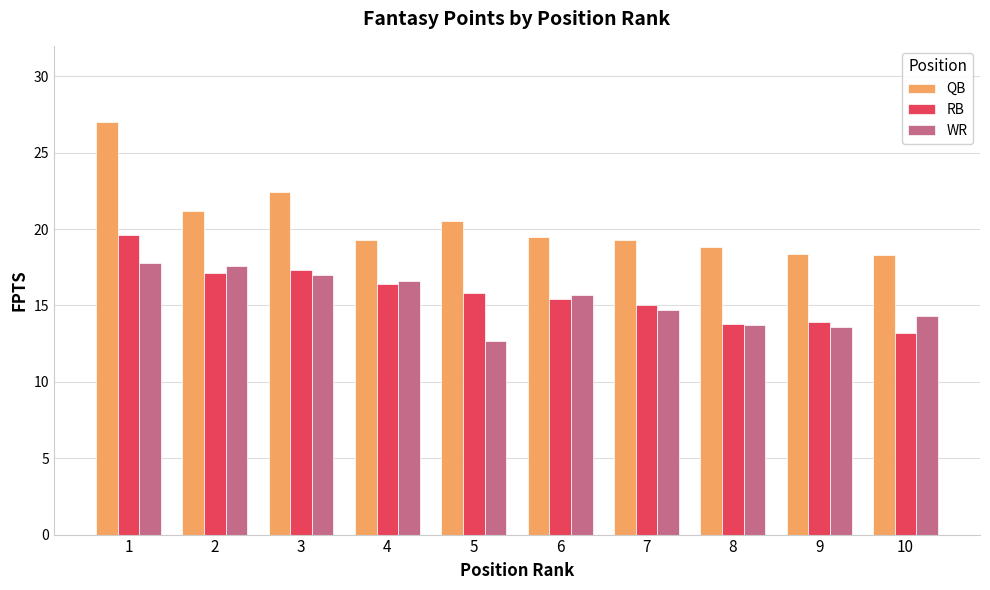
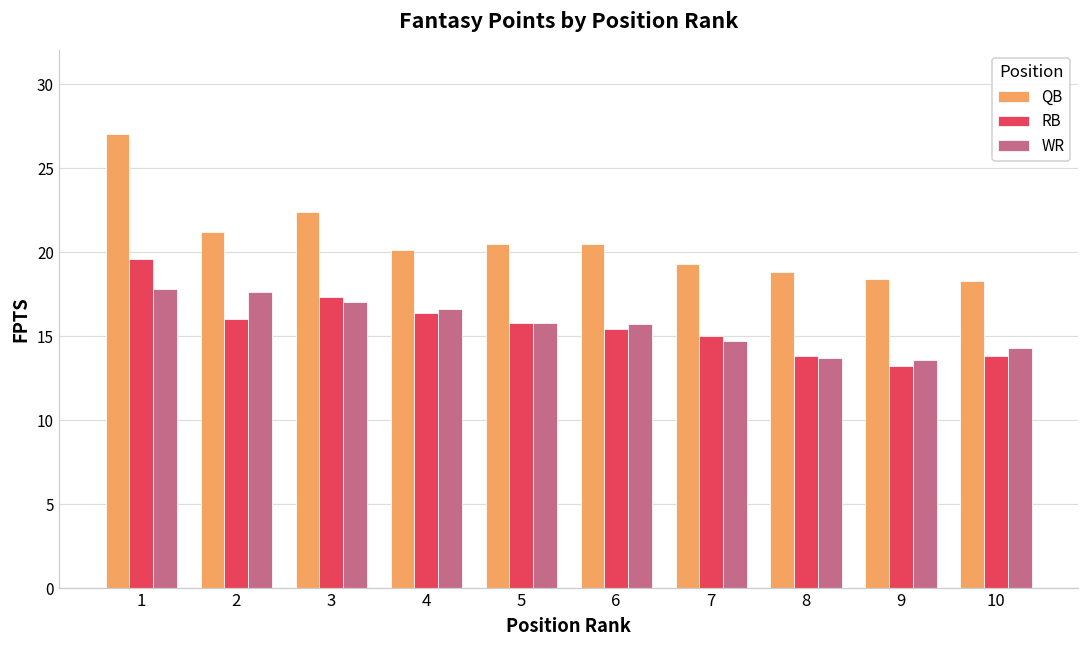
RB, 2: 17.1 -> 16.0
QB, 4: 19.3 -> 20.1
WR, 5: 12.7 -> 15.8
QB, 6: 19.5 -> 20.5
RB, 9: 13.9 -> 13.2
RB, 10: 13.2 -> 13.8
